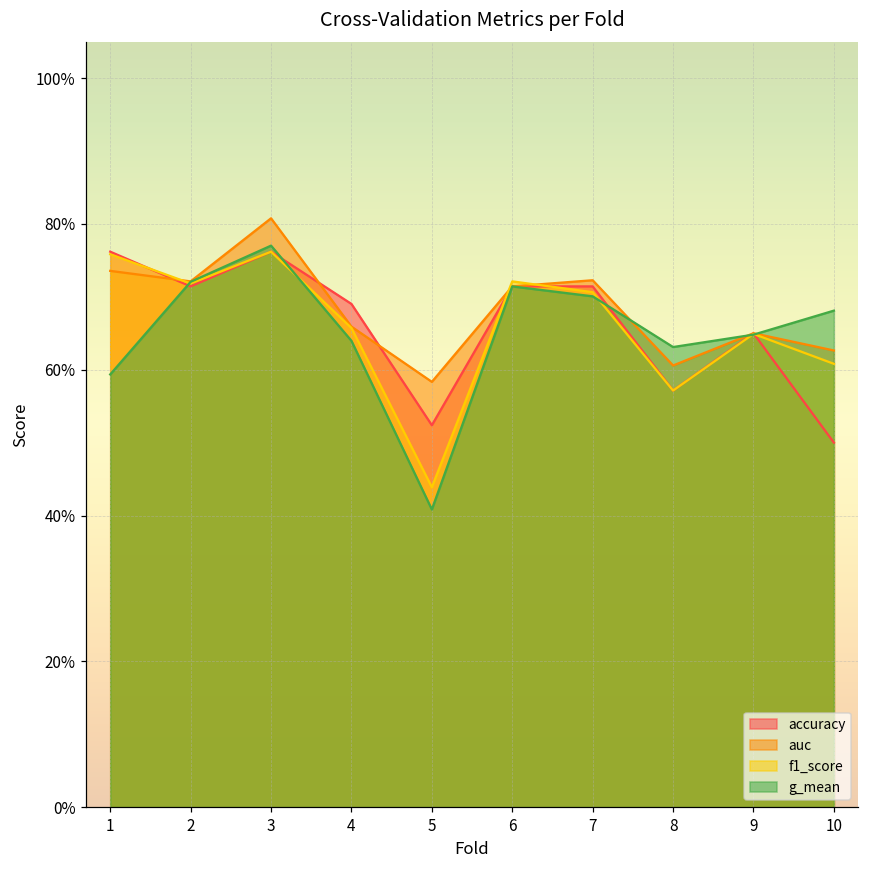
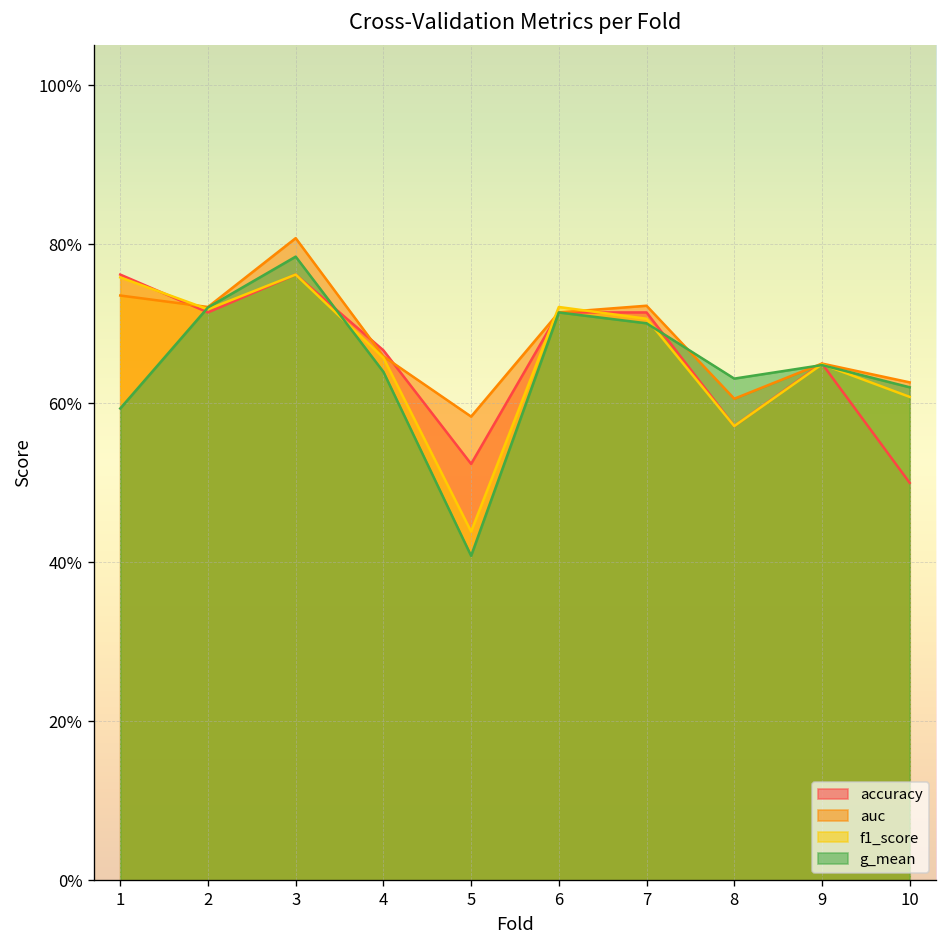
g_mean, 3: 77% -> 78%
accuracy, 4: 69% -> 67%
g_mean, 10: 68% -> 62%
